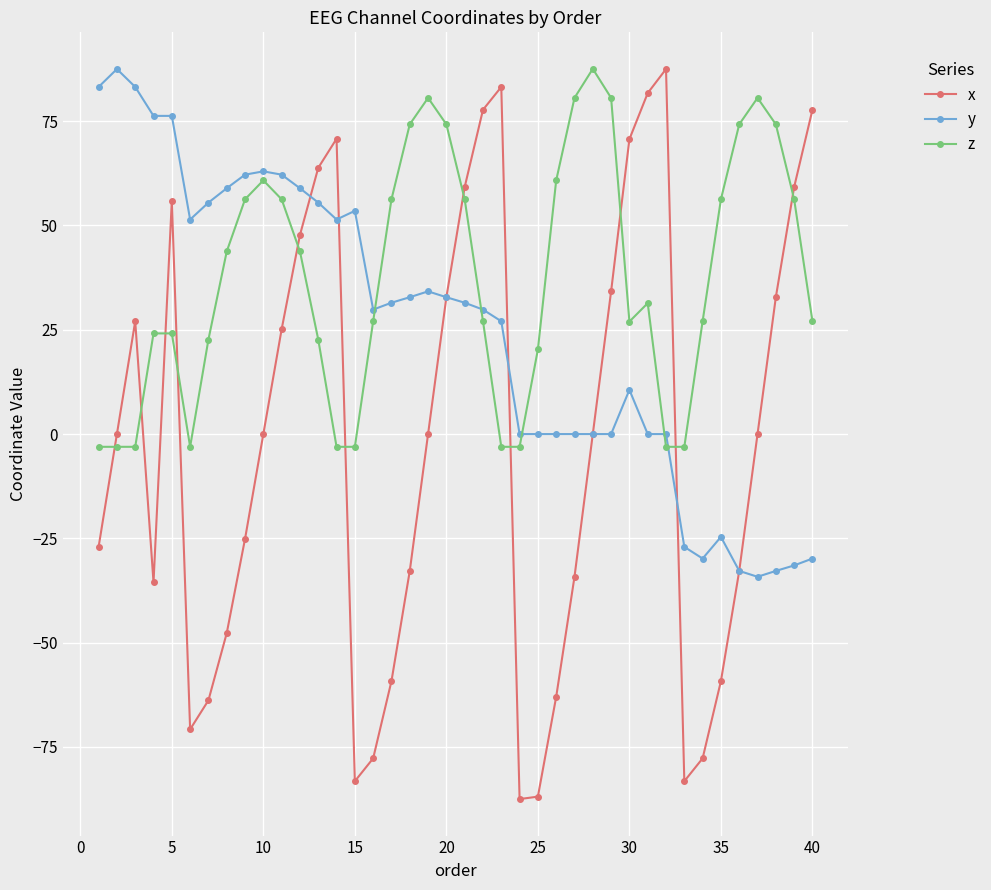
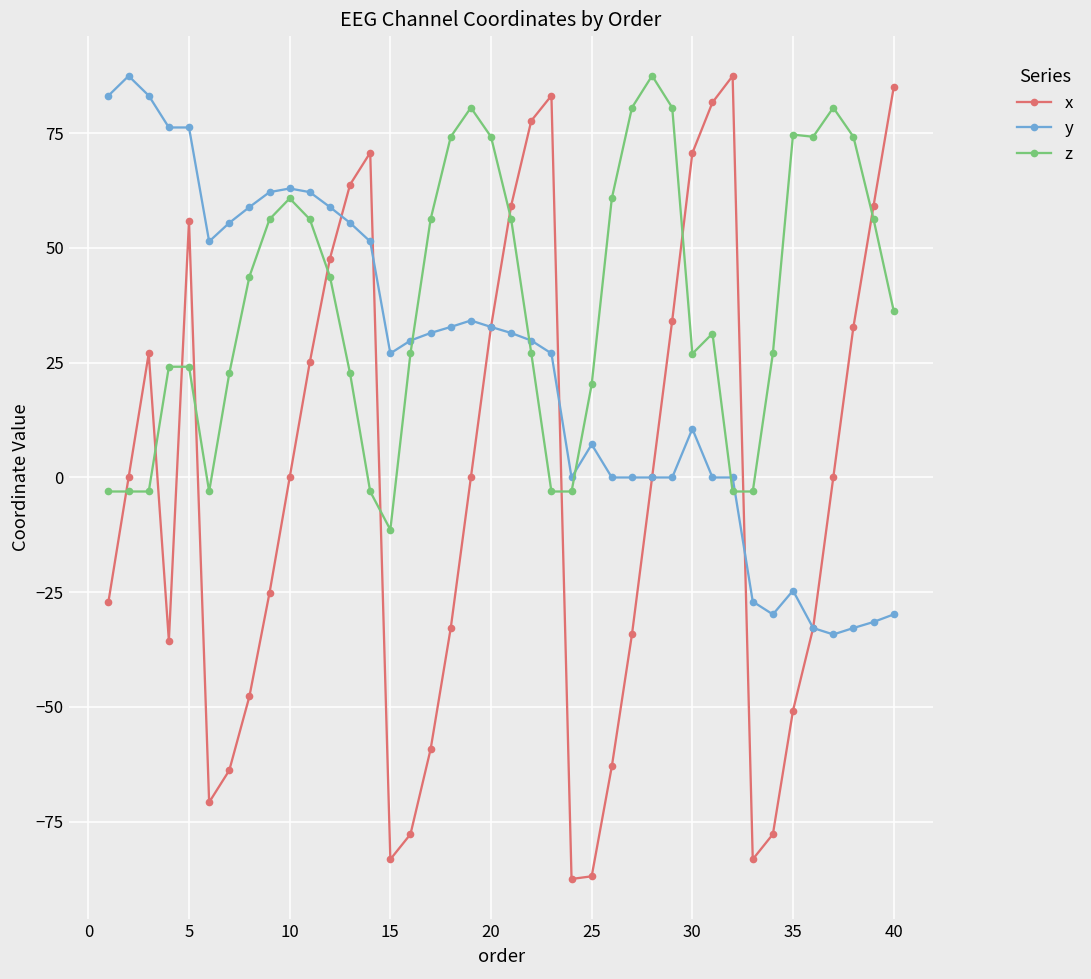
y, 15: 54 -> 27
z, 15: -3 -> -11
y, 25: 0 -> 7
x, 35: -59 -> -51
z, 35: 56 -> 75
x, 40: 78 -> 85
z, 40: 27 -> 36
